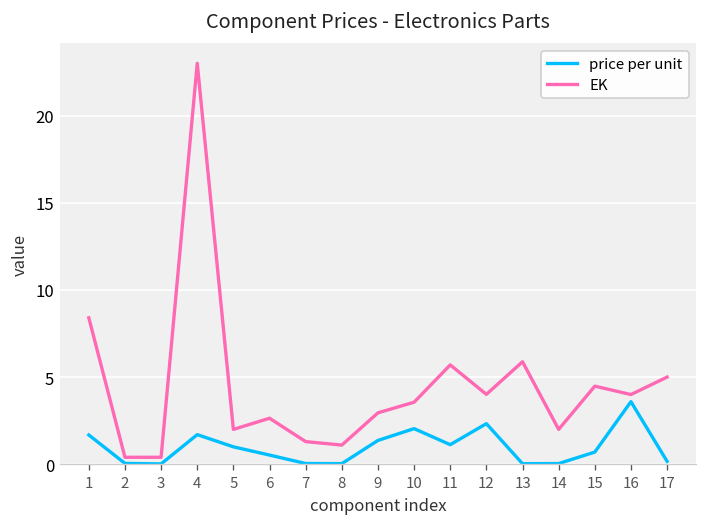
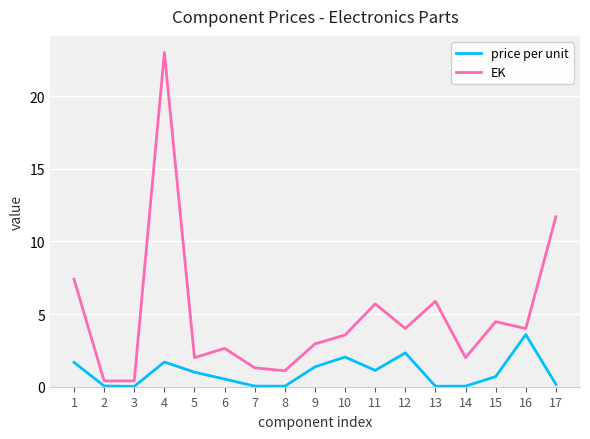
EK, 1: 8.4 -> 7.4
EK, 17: 5.0 -> 11.7
